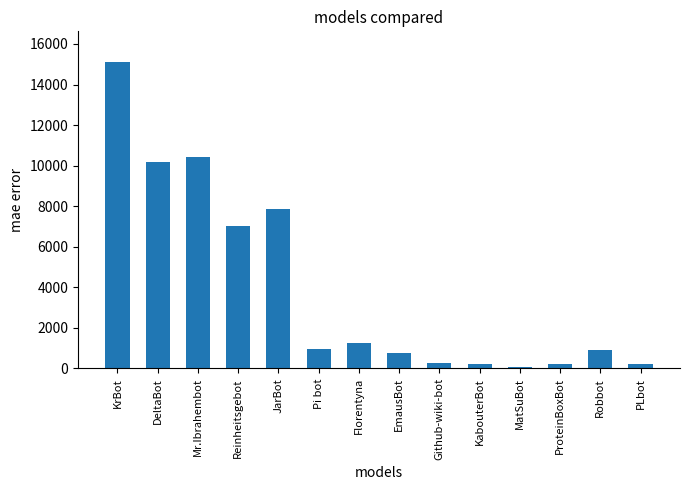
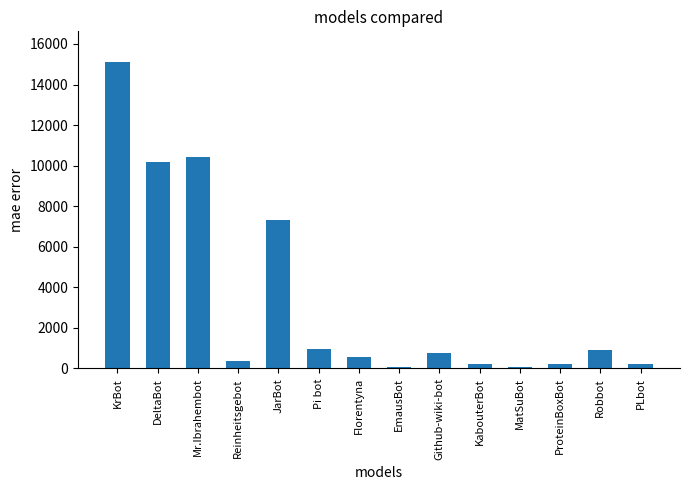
Reinheitsgebot: 7000 -> 400
JarBot: 7900 -> 7300
Florentyna: 1200 -> 600
EmausBot: 700 -> 100
Github-wiki-bot: 300 -> 800
